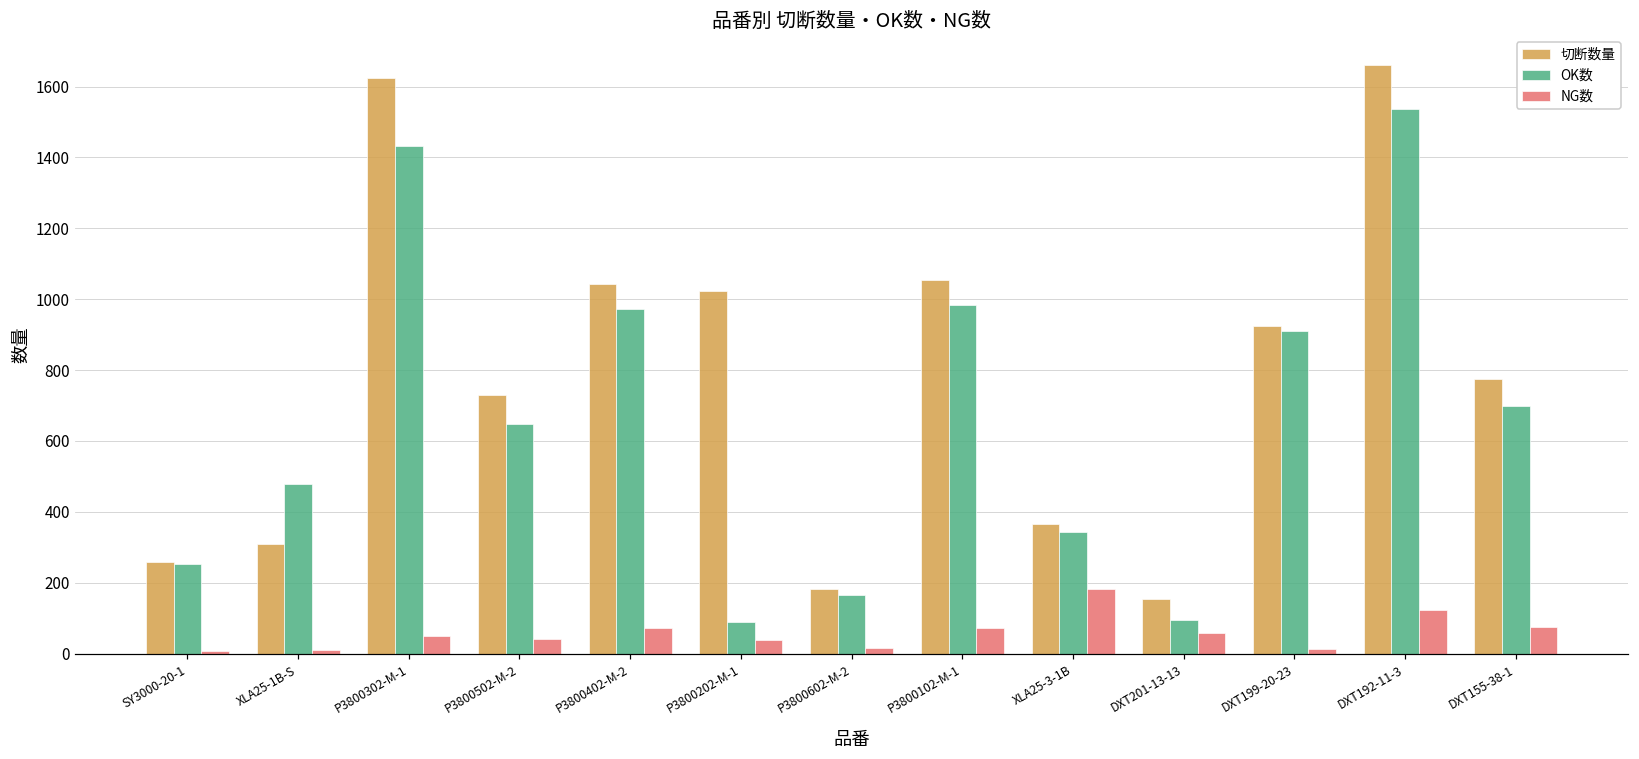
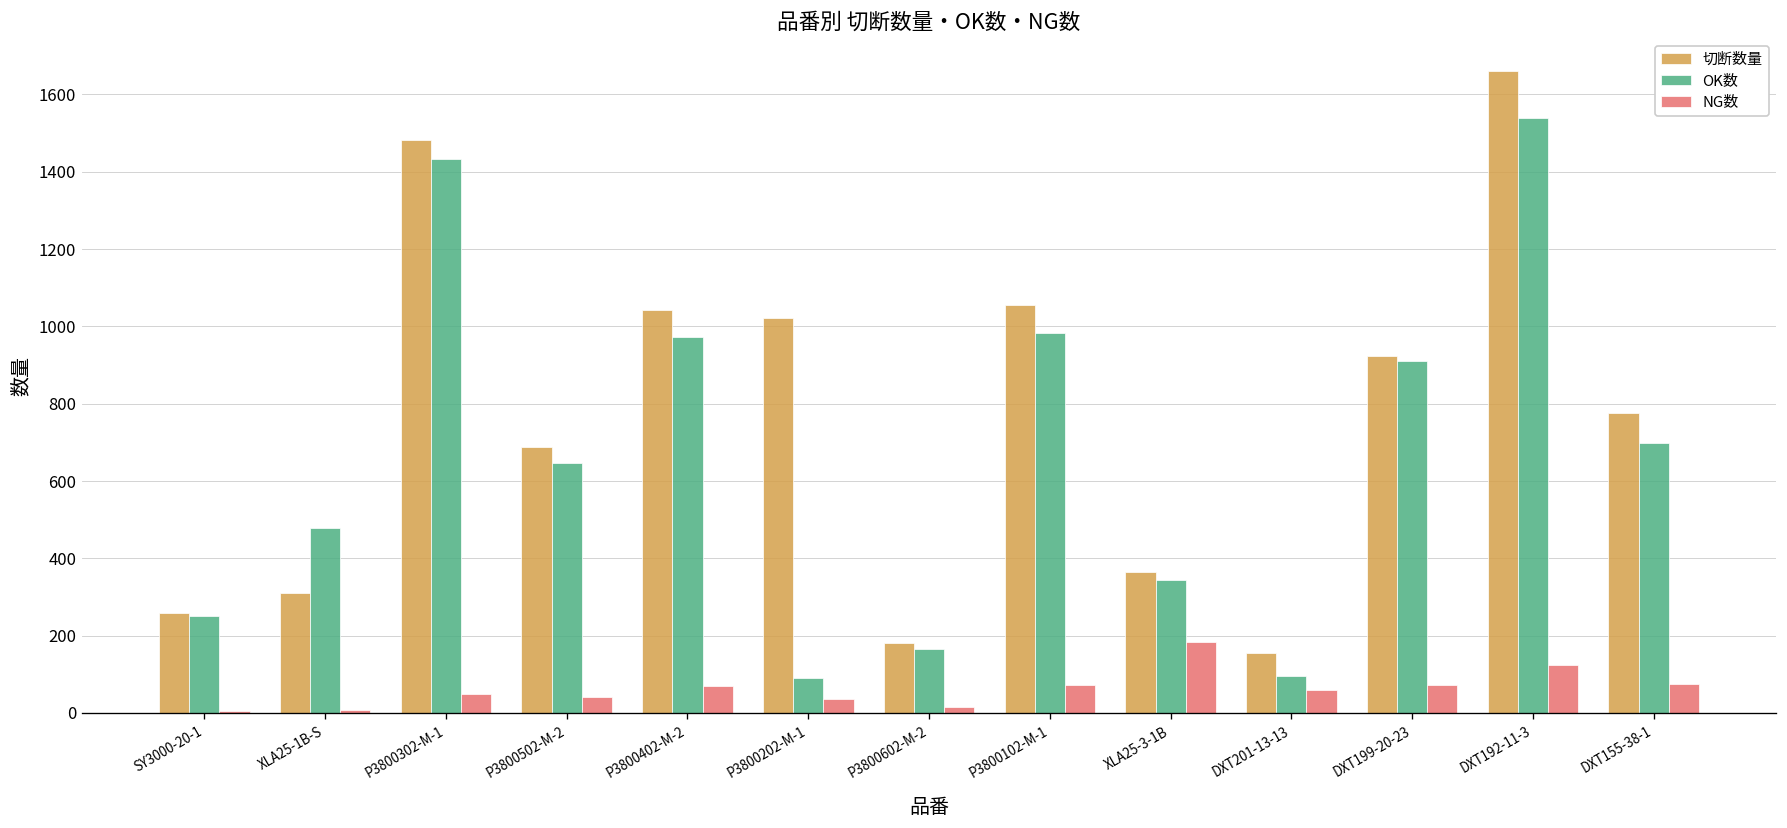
切断数量, P3800302-M-1: 1620 -> 1480
切断数量, P3800502-M-2: 730 -> 690
NG数, DXT199-20-23: 10 -> 70
